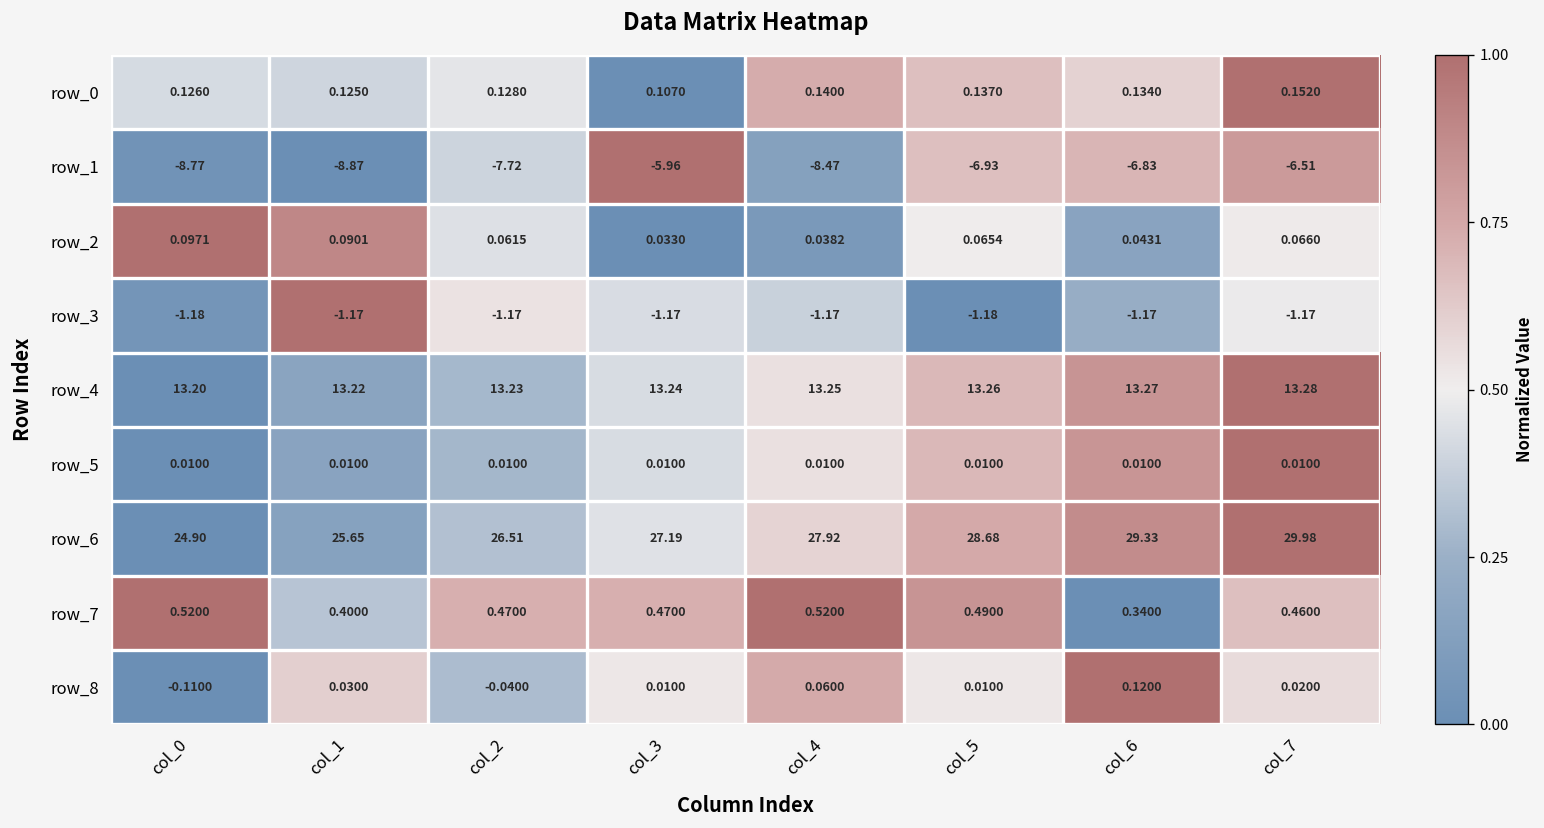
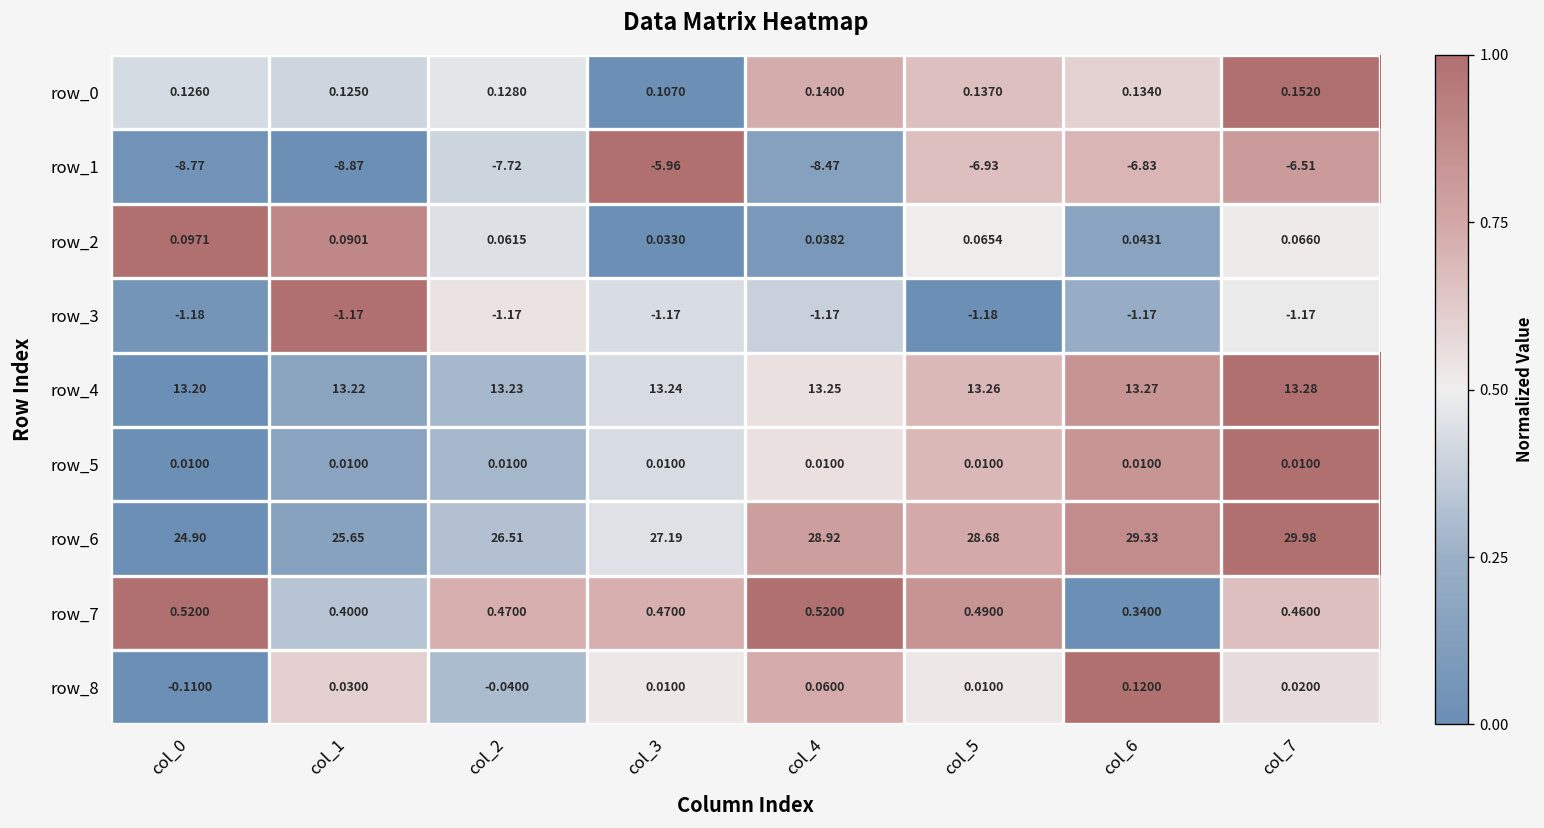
row_6, col_4: 27.92 -> 28.92
